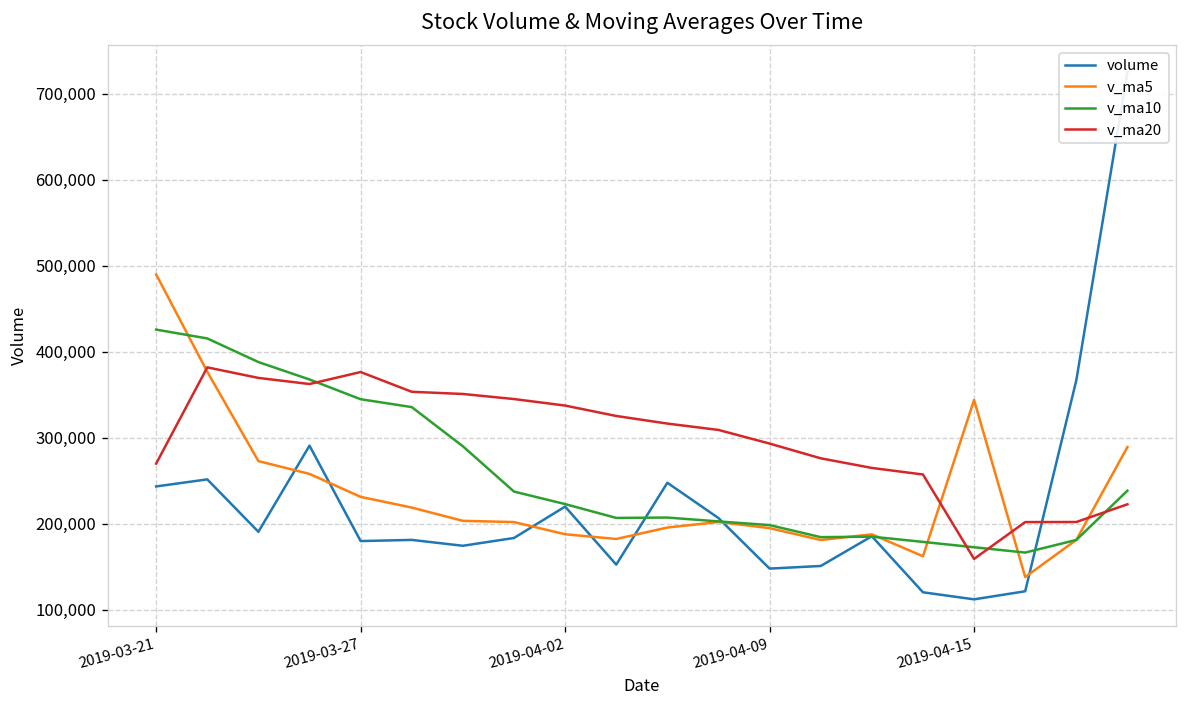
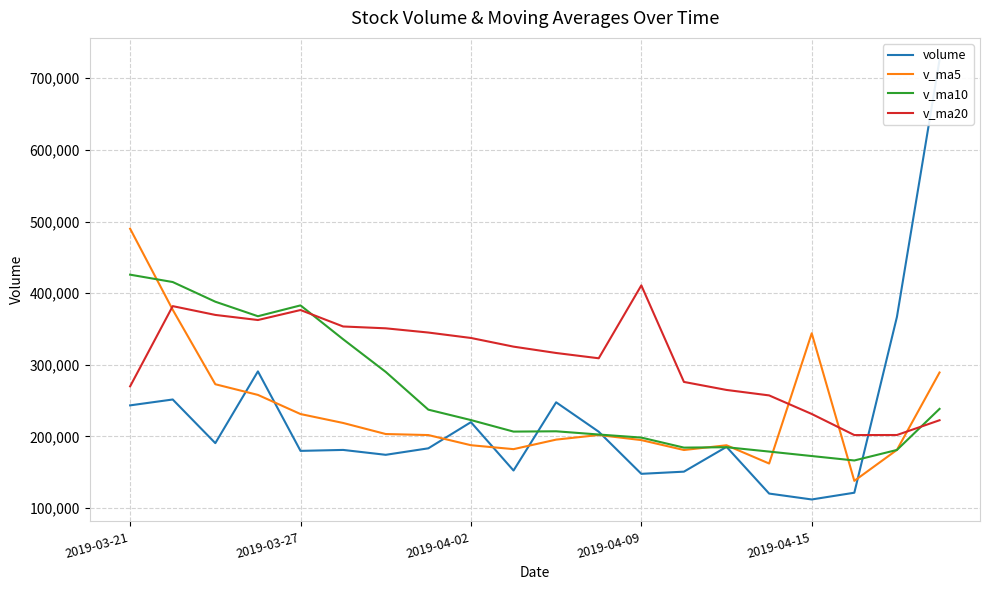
v_ma10, 2019-03-27: 340,000 -> 380,000
v_ma20, 2019-04-09: 290,000 -> 410,000
v_ma20, 2019-04-15: 160,000 -> 230,000
